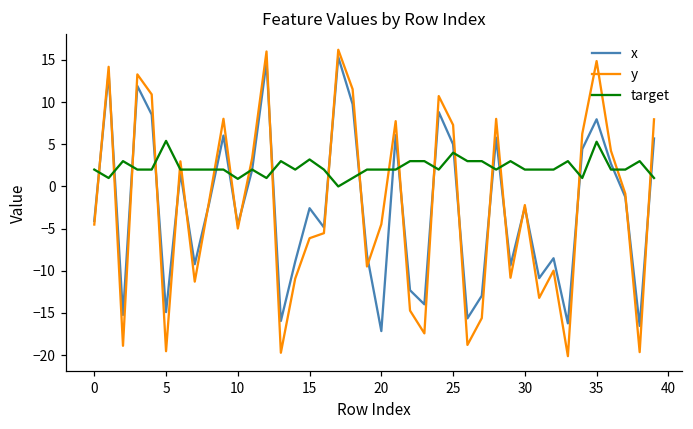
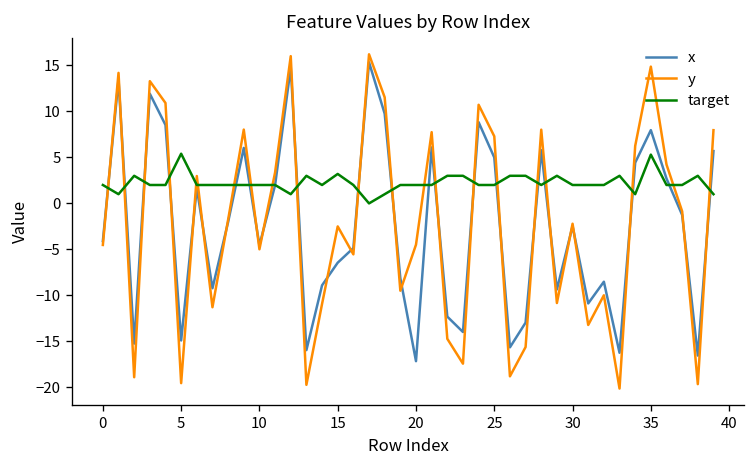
target, 10: 1 -> 2
x, 15: -3 -> -6
y, 15: -6 -> -3
target, 25: 4 -> 2
